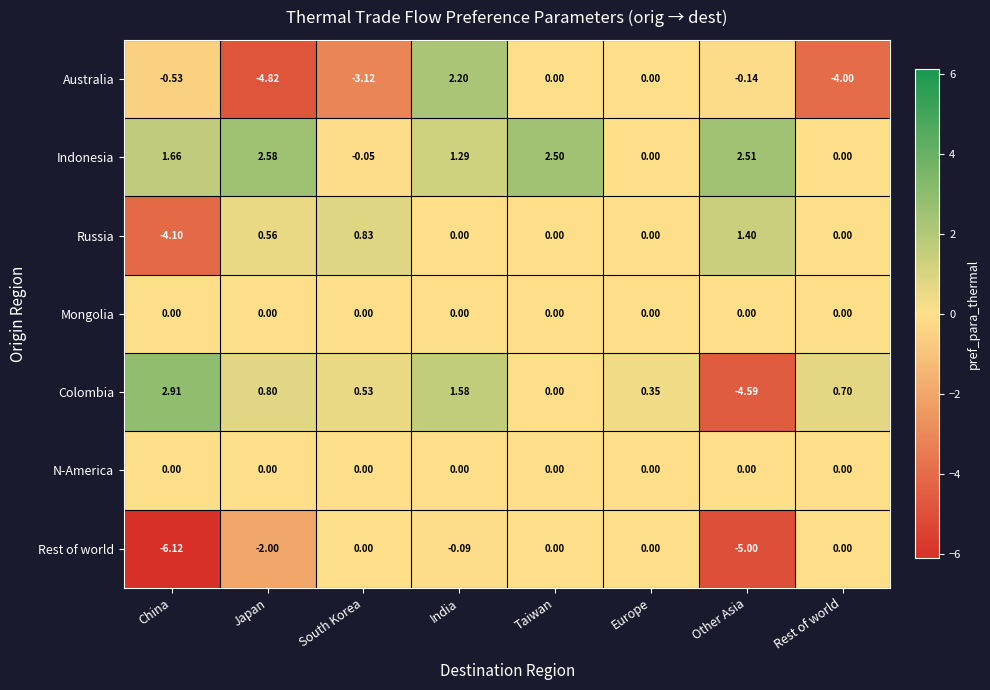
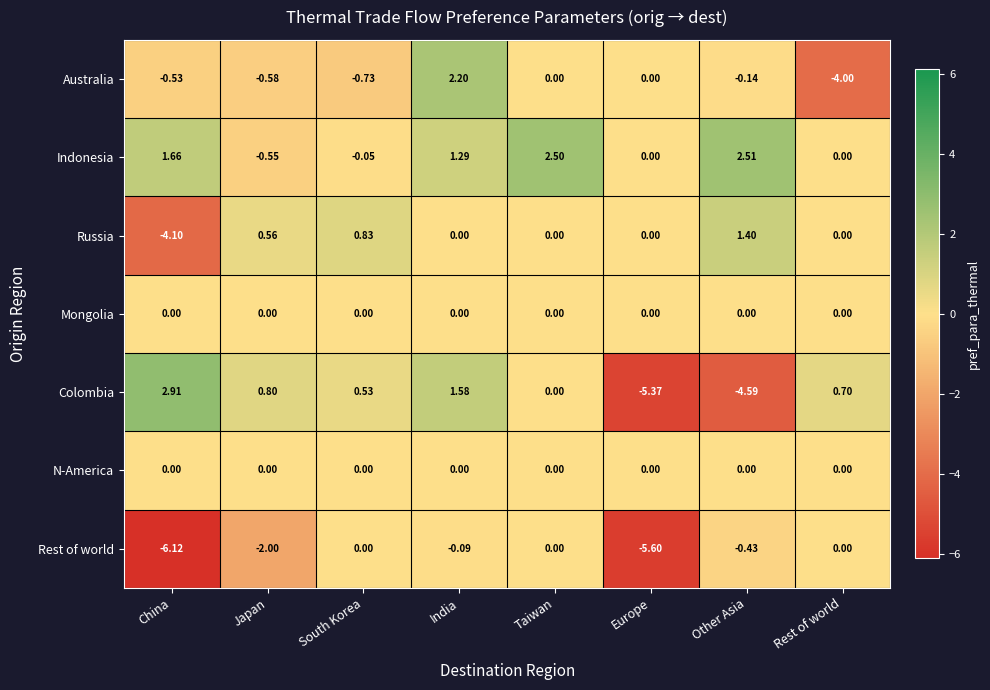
Australia, Japan: -4.82 -> -0.58
Australia, South Korea: -3.12 -> -0.73
Indonesia, Japan: 2.58 -> -0.55
Colombia, Europe: 0.35 -> -5.37
Rest of world, Europe: 0.00 -> -5.60
Rest of world, Other Asia: -5.00 -> -0.43
